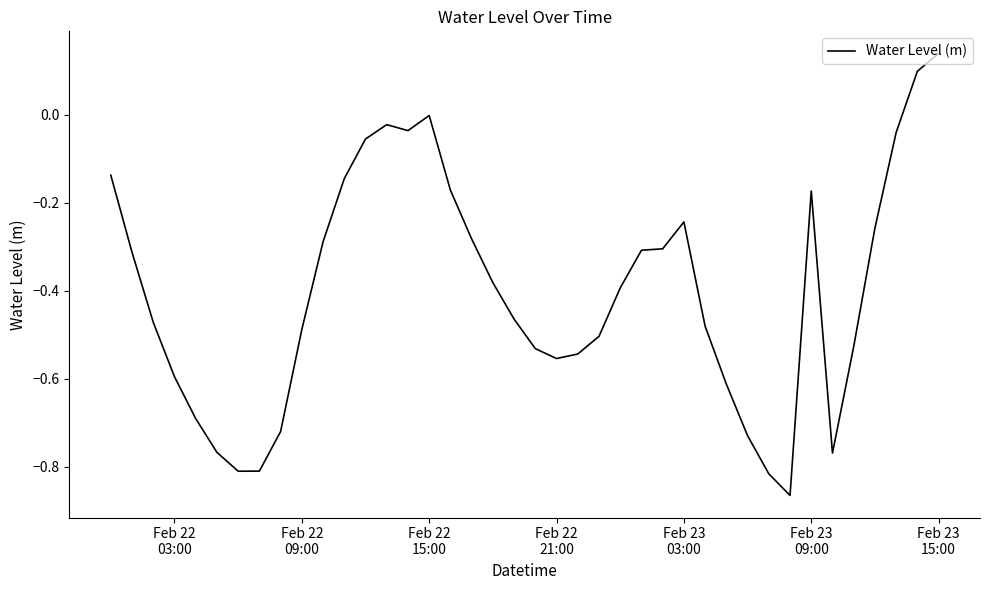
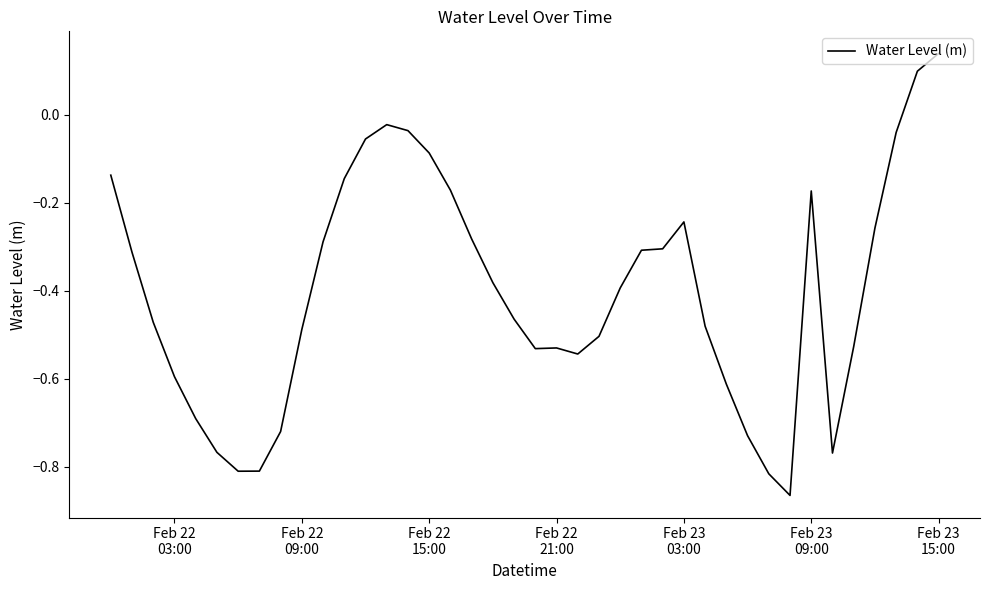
Feb 22 15:00: 0.00 -> -0.09
Feb 22 21:00: -0.55 -> -0.53
